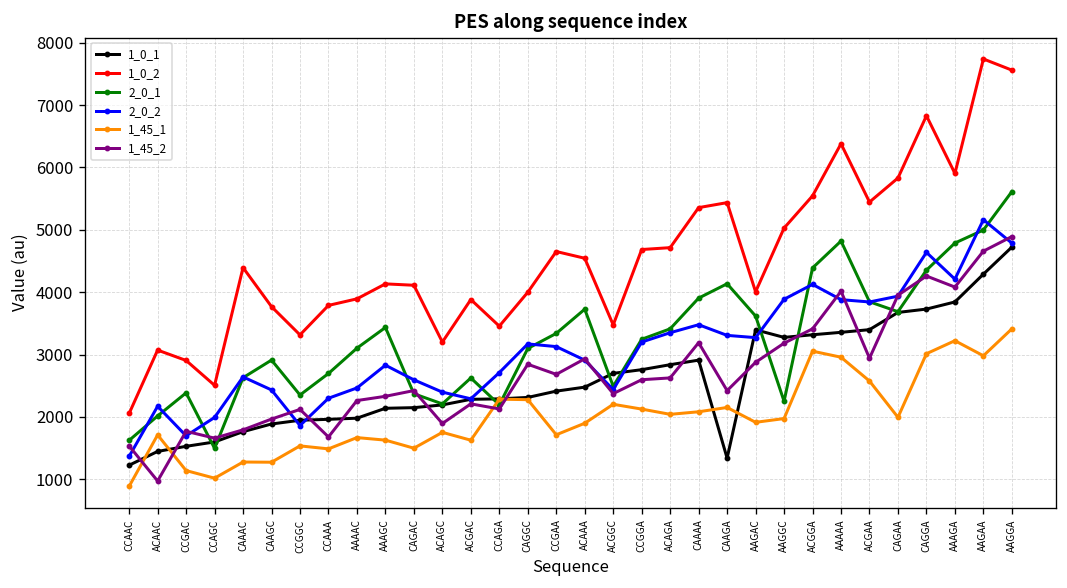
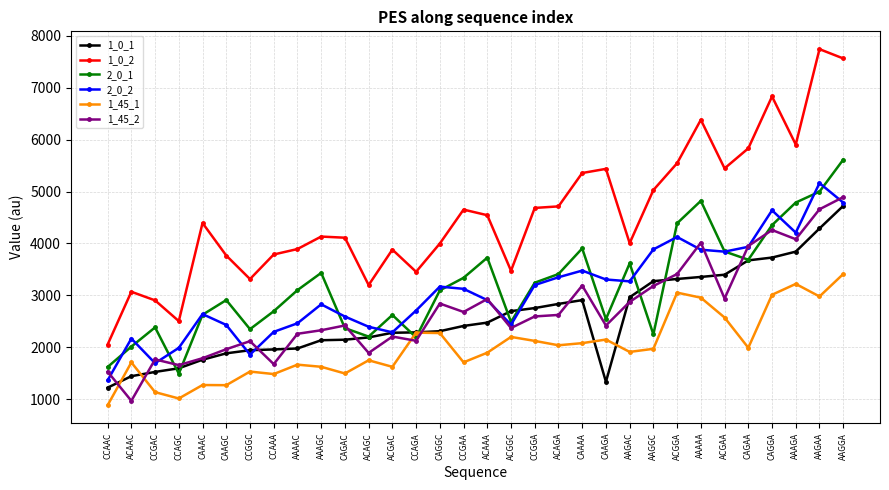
2_0_1, CAAGA: 4100 -> 2500
1_0_1, AAGAC: 3400 -> 3000
